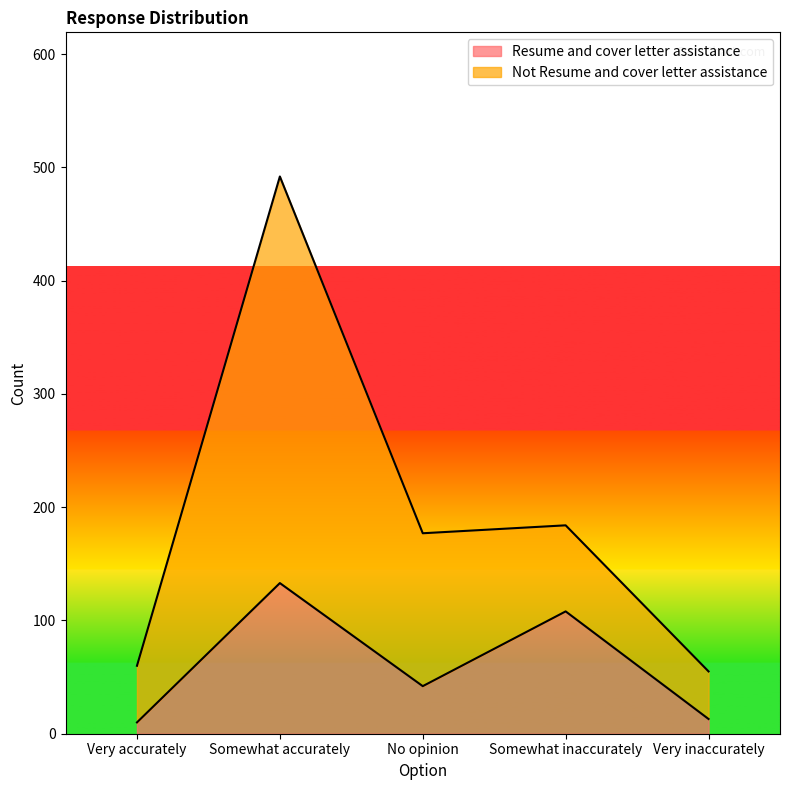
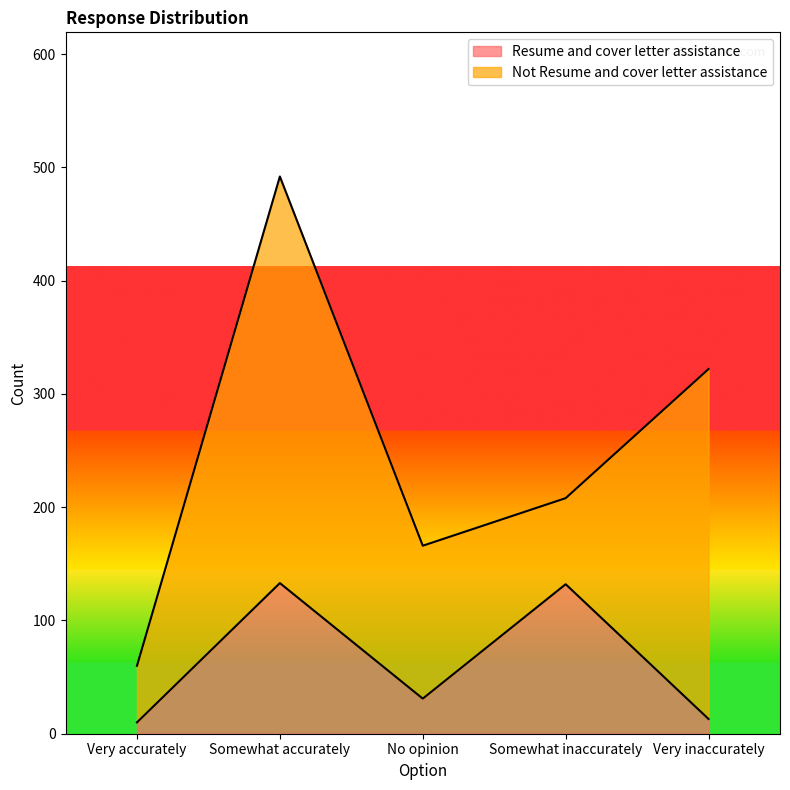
Resume and cover letter assistance, No opinion: 42 -> 31
Resume and cover letter assistance, Somewhat inaccurately: 108 -> 132
Not Resume and cover letter assistance, Very inaccurately: 42 -> 309
